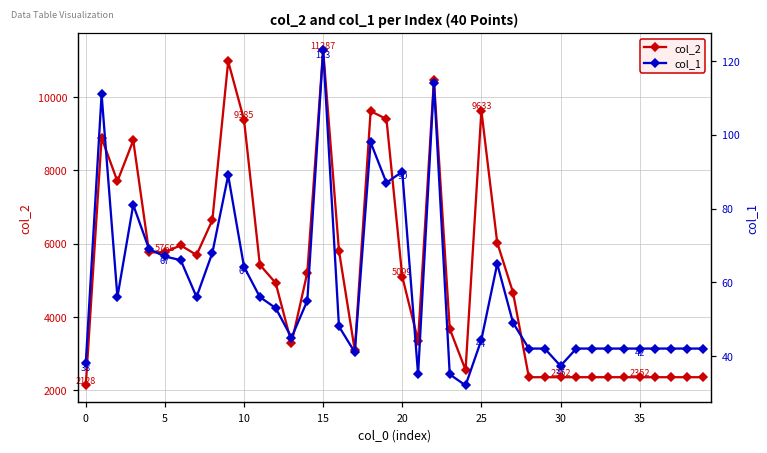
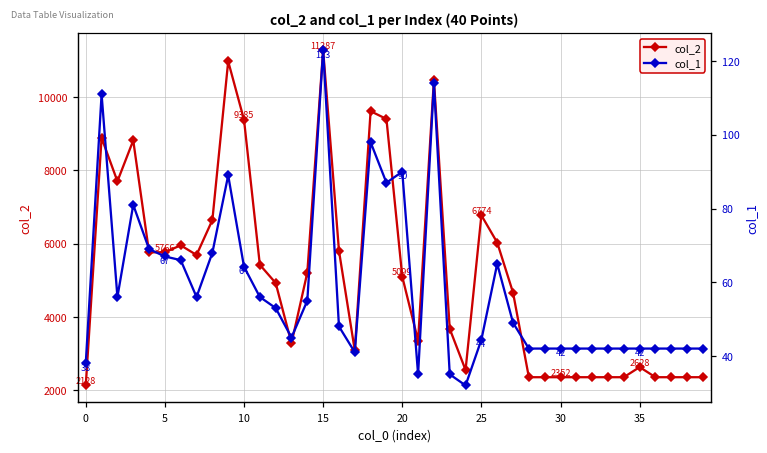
col_2, 25: 9633 -> 6774
col_2, 35: 2352 -> 2628
col_1, 30: 37 -> 42
